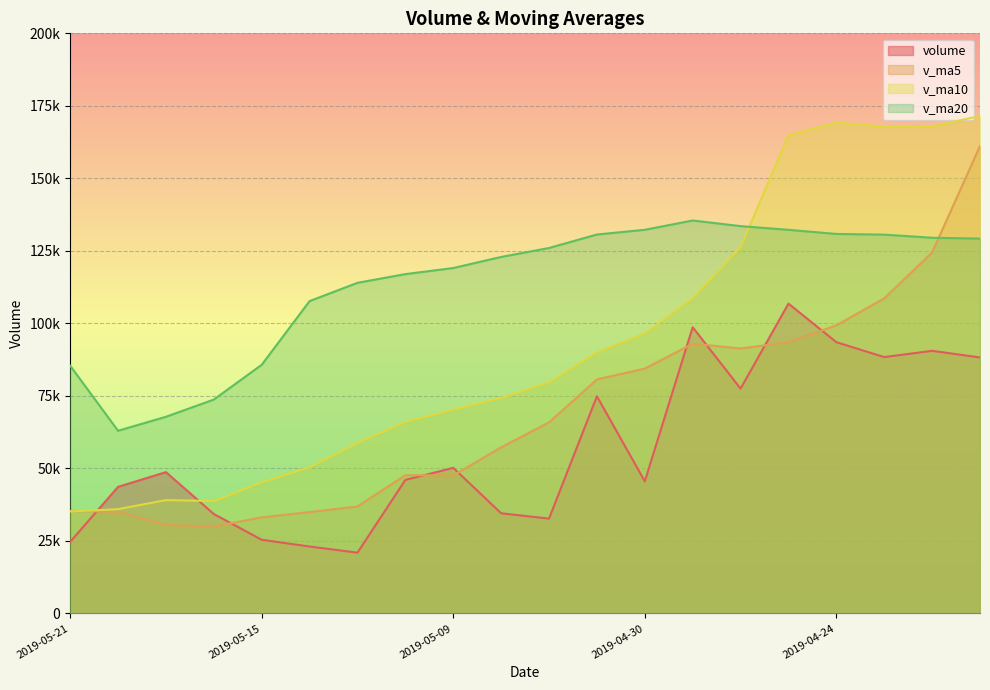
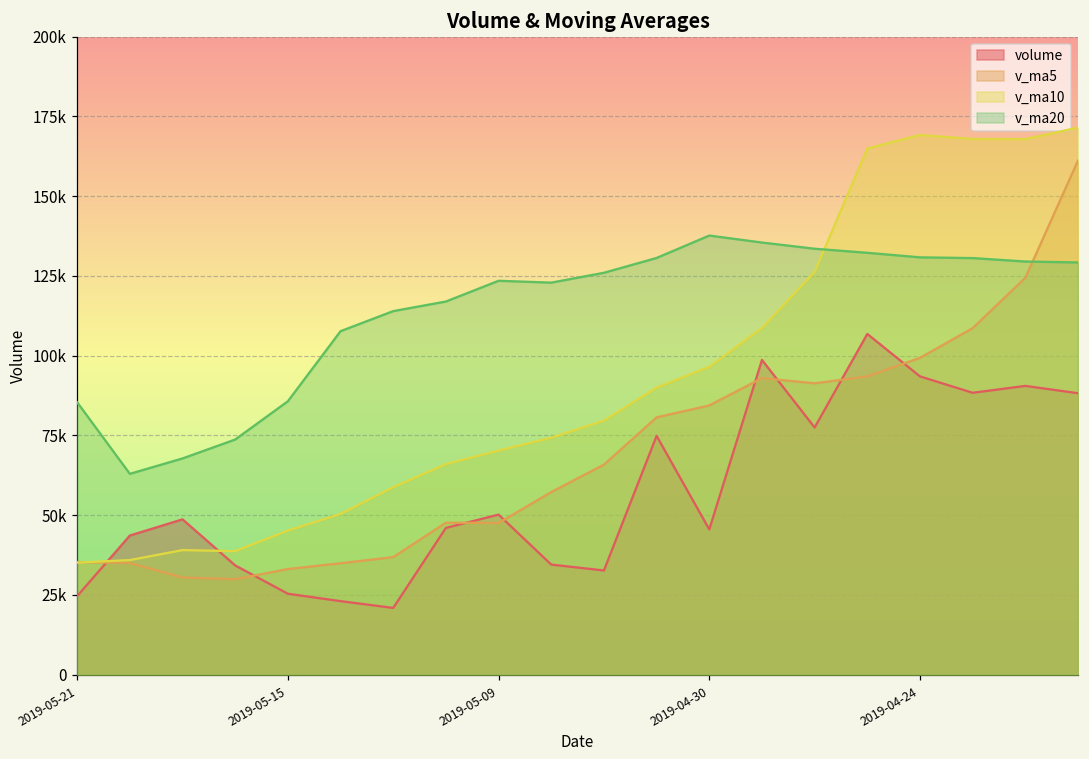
v_ma20, 2019-05-09: 119000 -> 123000
v_ma20, 2019-04-30: 132000 -> 138000
